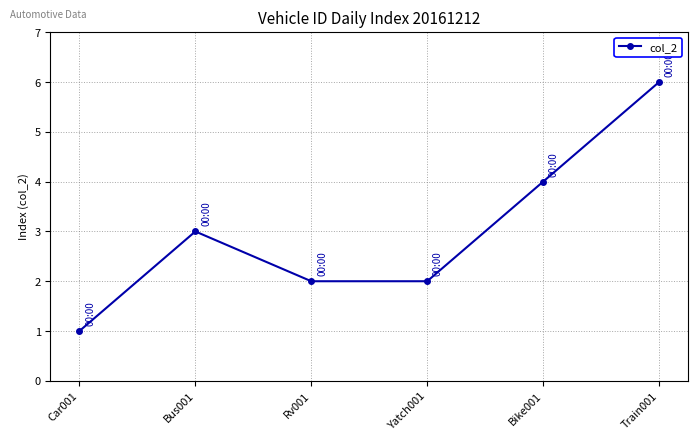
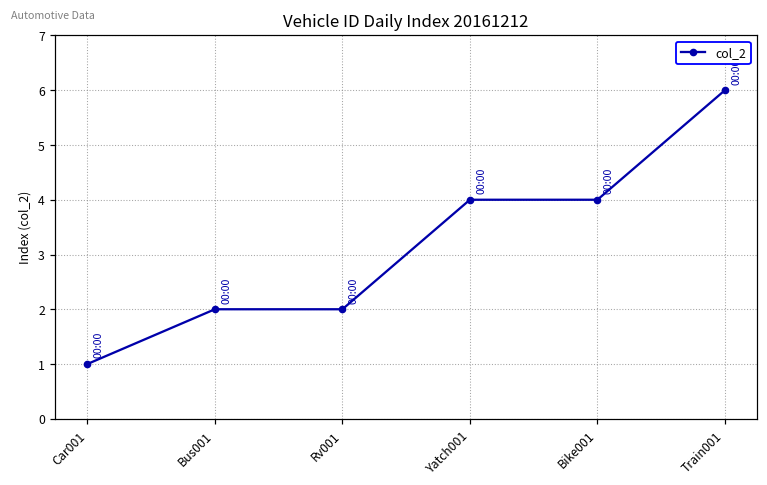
Bus001: 3 -> 2
Yatch001: 2 -> 4
